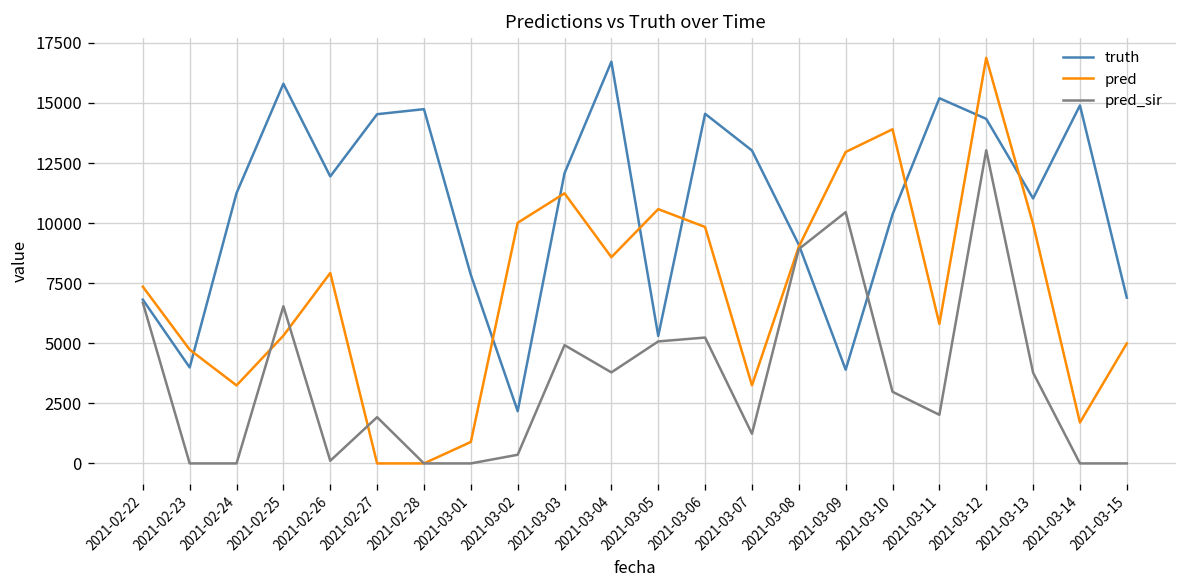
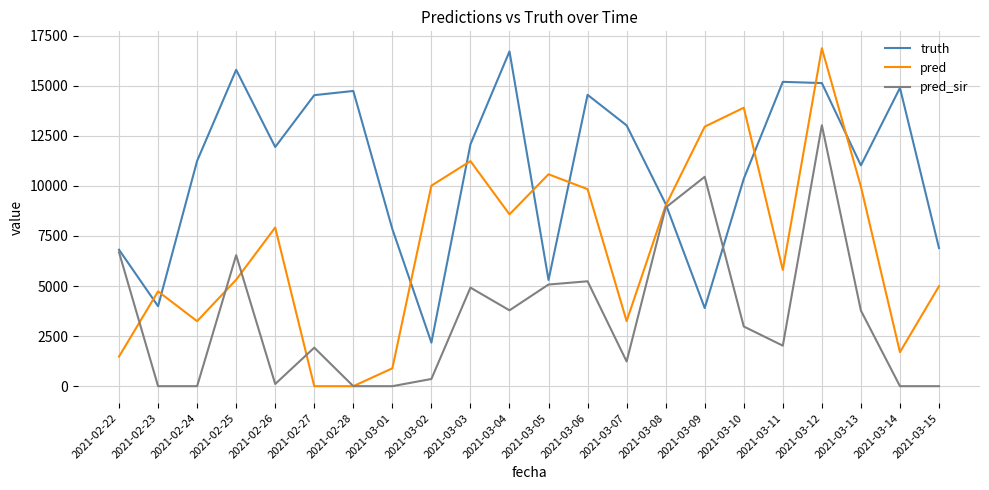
pred, 2021-02-22: 7400 -> 1500
truth, 2021-03-12: 14300 -> 15100
